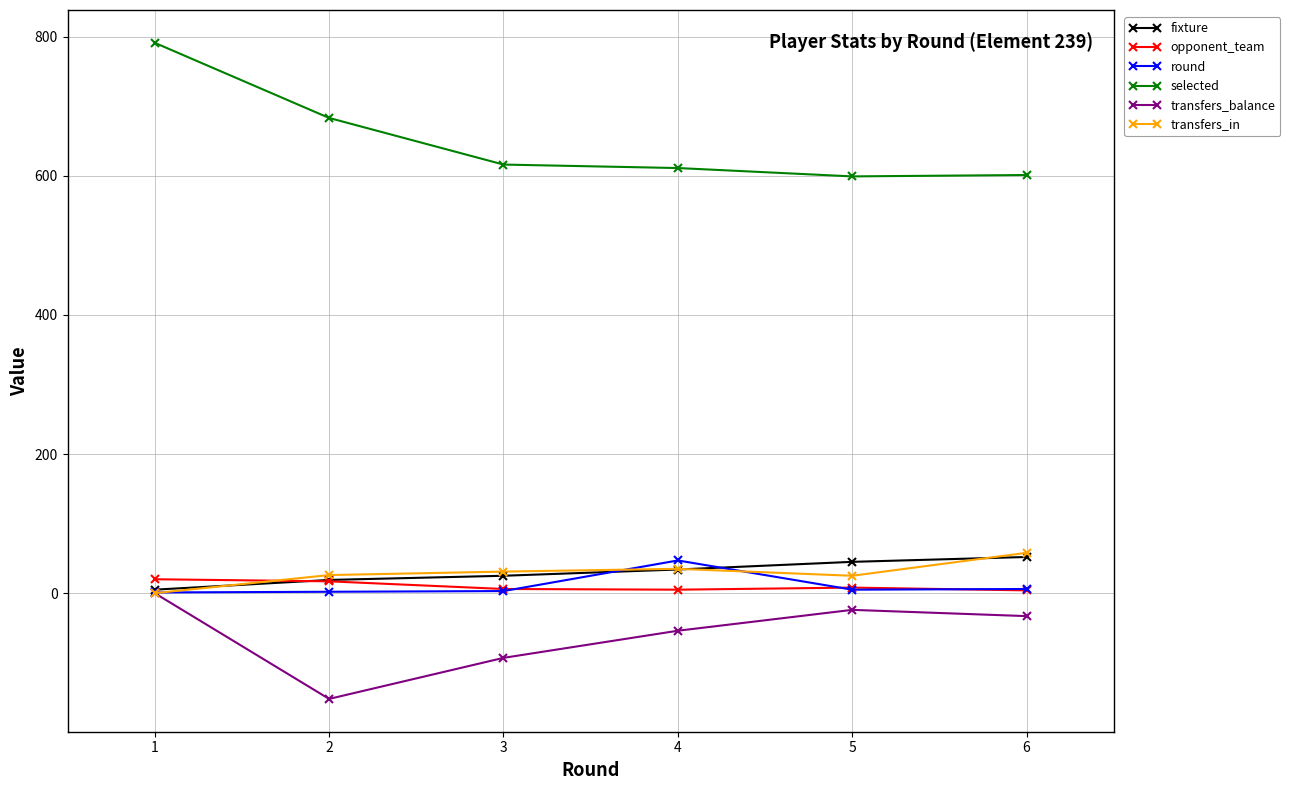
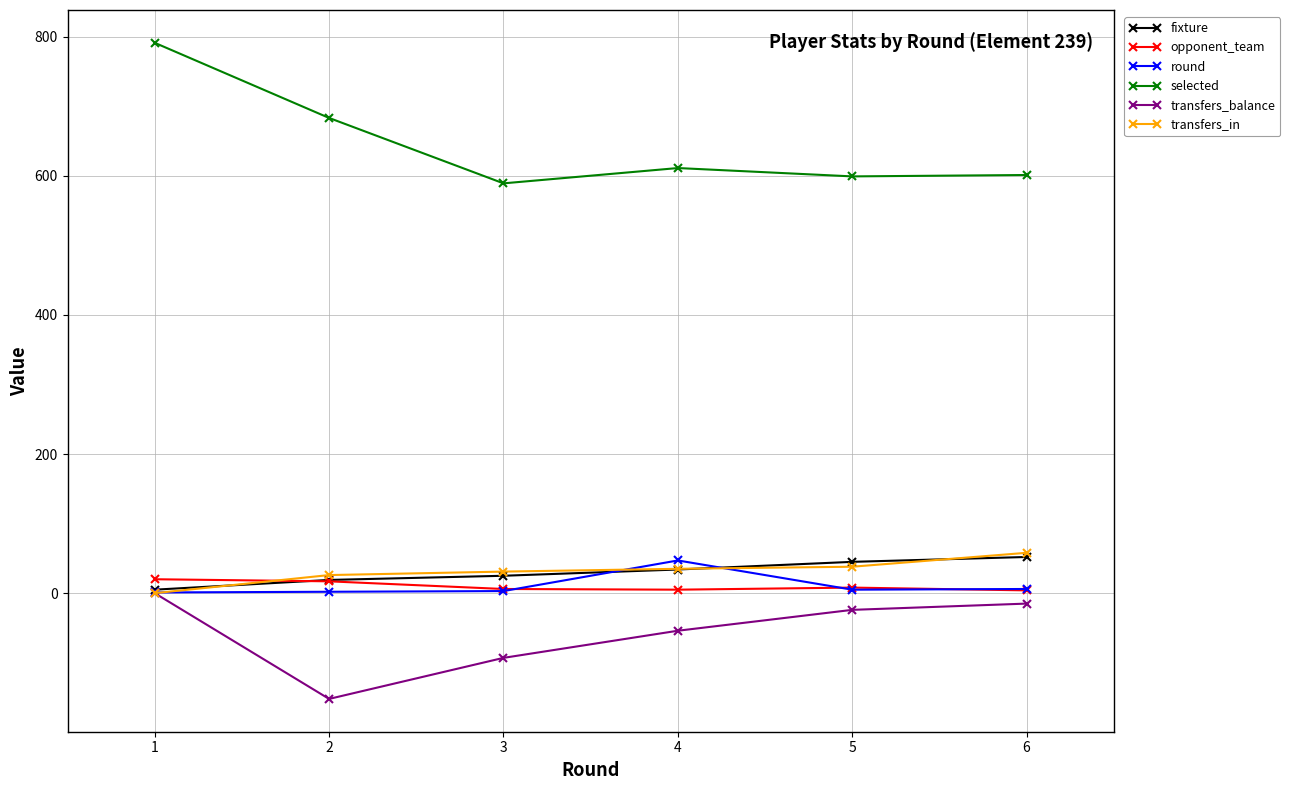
selected, 3: 620 -> 590
transfers_in, 5: 30 -> 40
transfers_balance, 6: -30 -> -20
